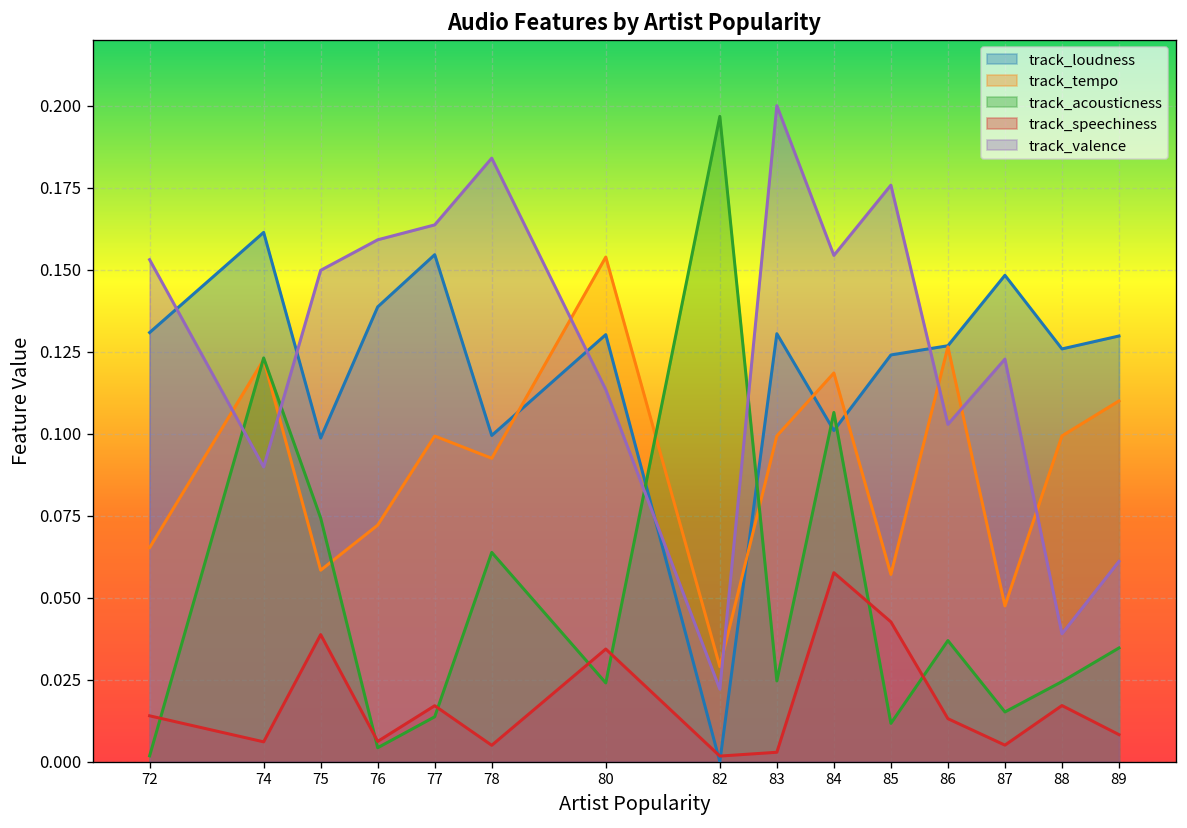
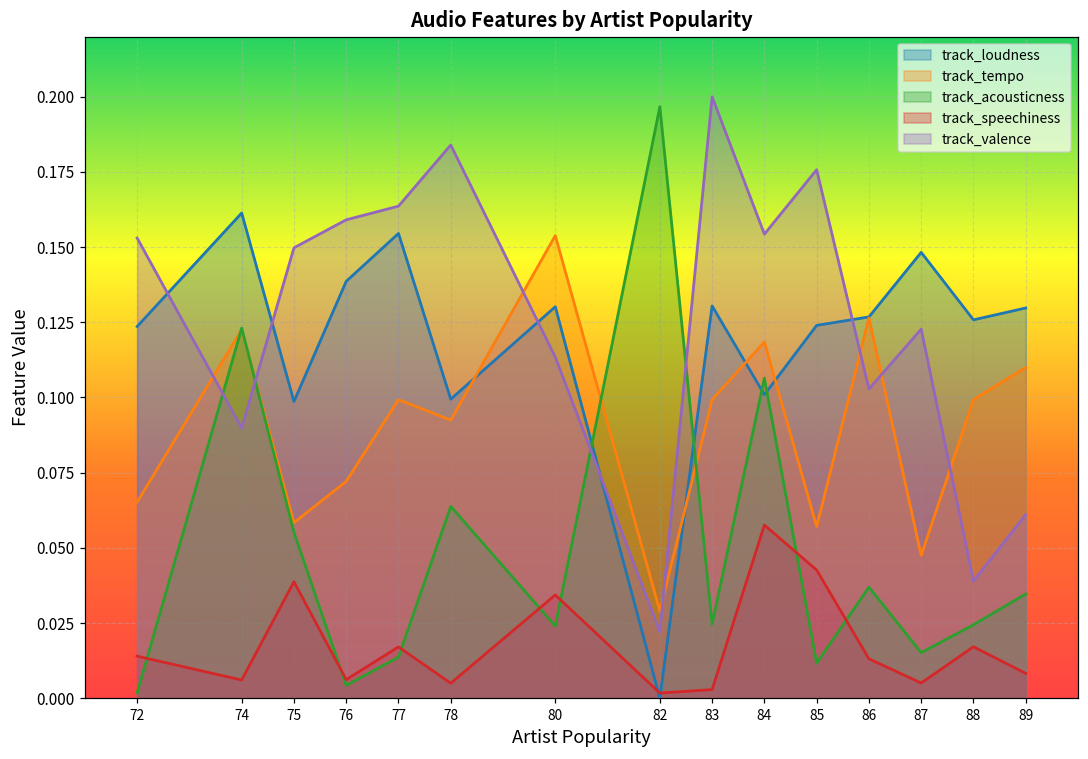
track_loudness, 72: 0.131 -> 0.124
track_acousticness, 75: 0.074 -> 0.055
